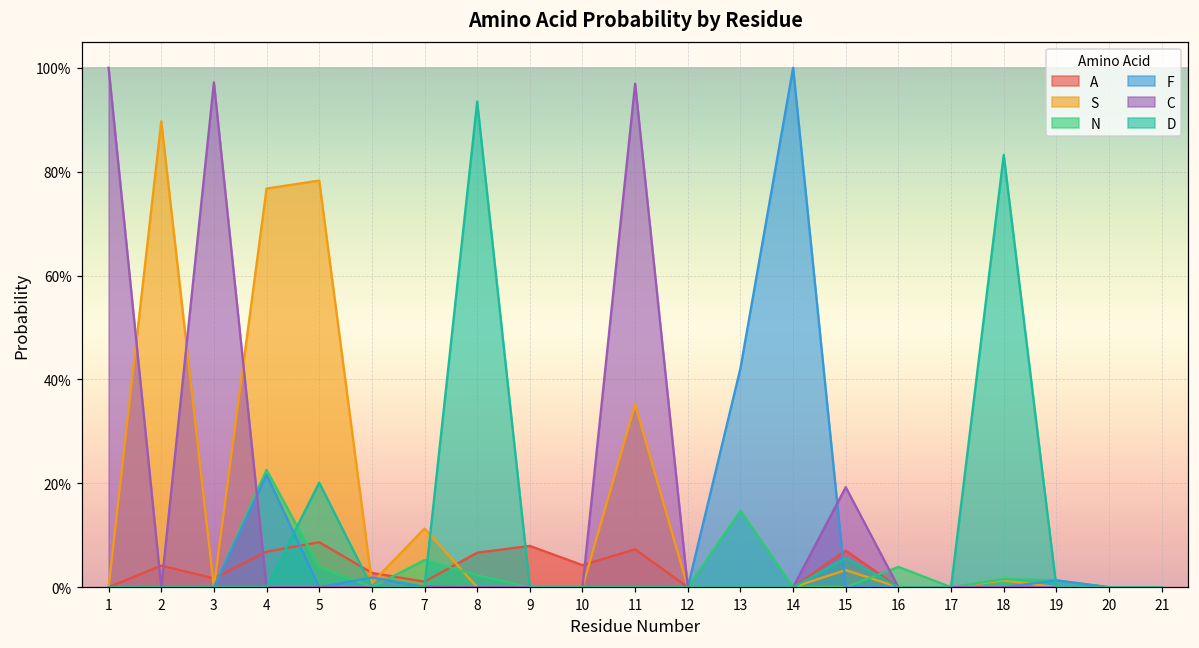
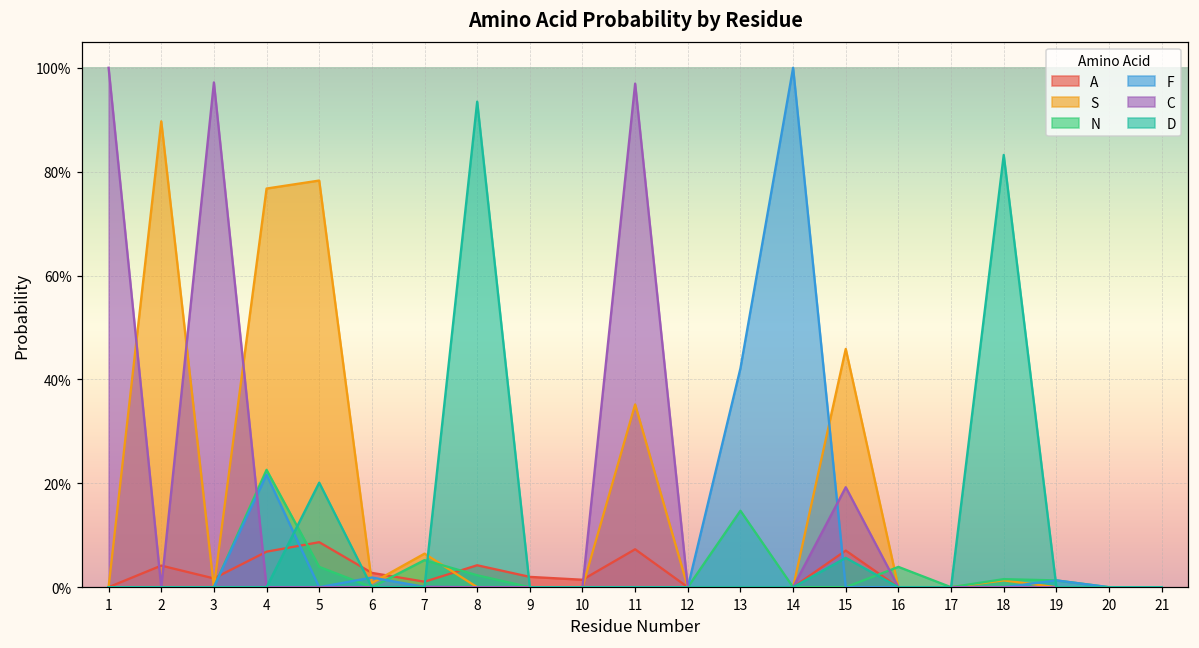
S, 7: 11% -> 6%
A, 8: 7% -> 4%
A, 9: 8% -> 2%
A, 10: 4% -> 1%
S, 15: 3% -> 46%
